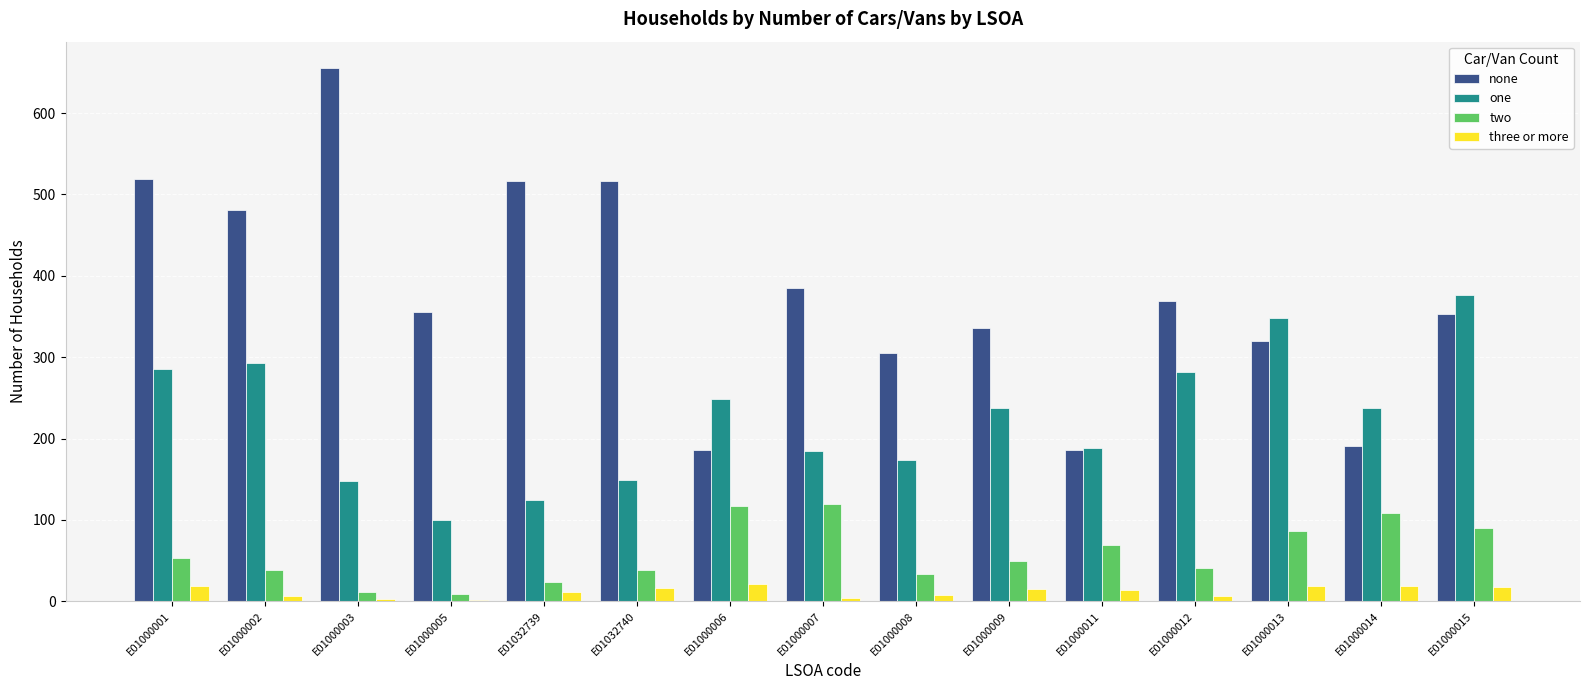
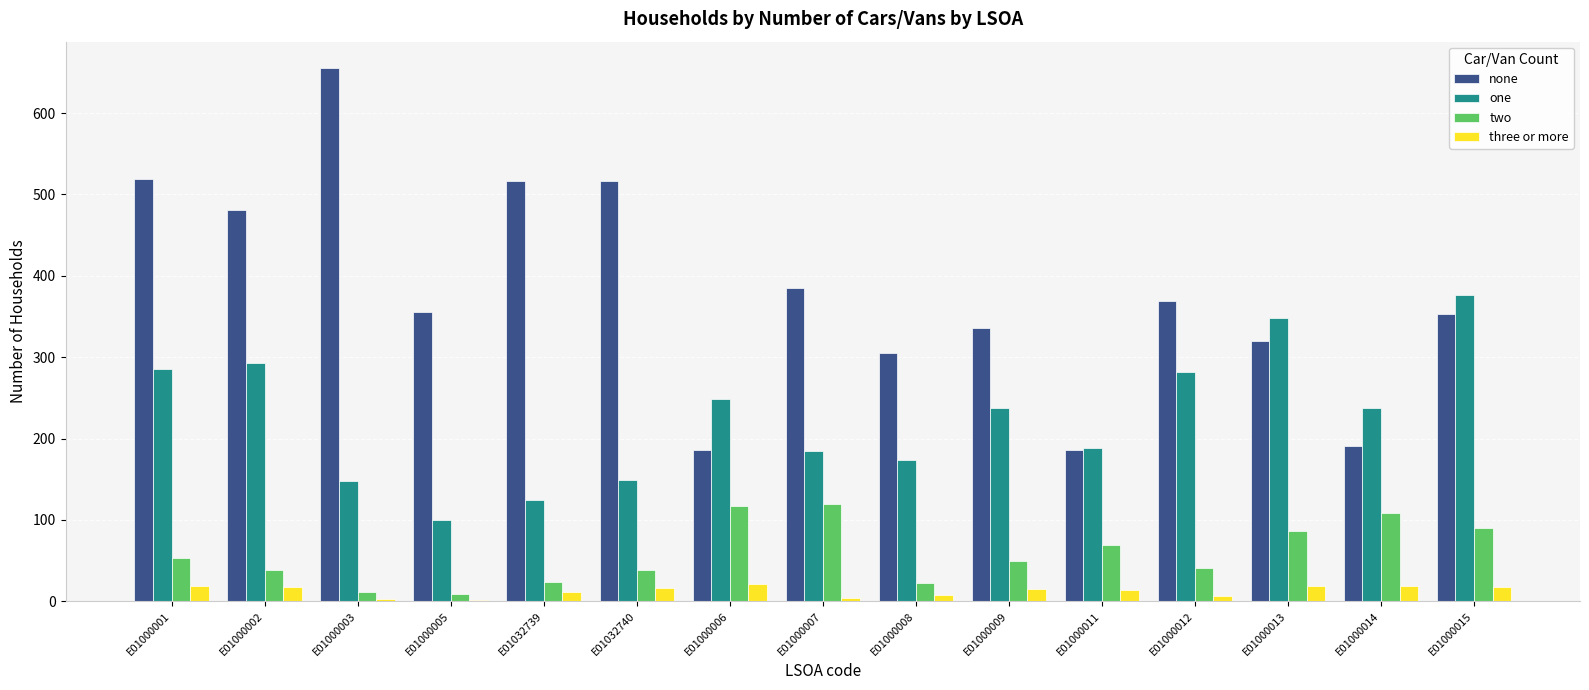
three or more, E01000002: 10 -> 20
two, E01000008: 30 -> 20
